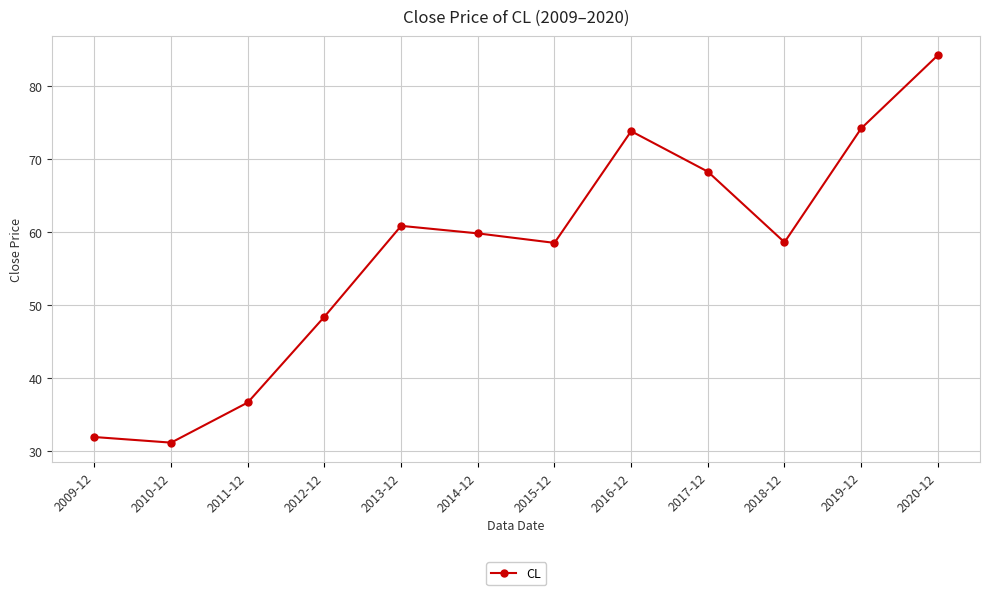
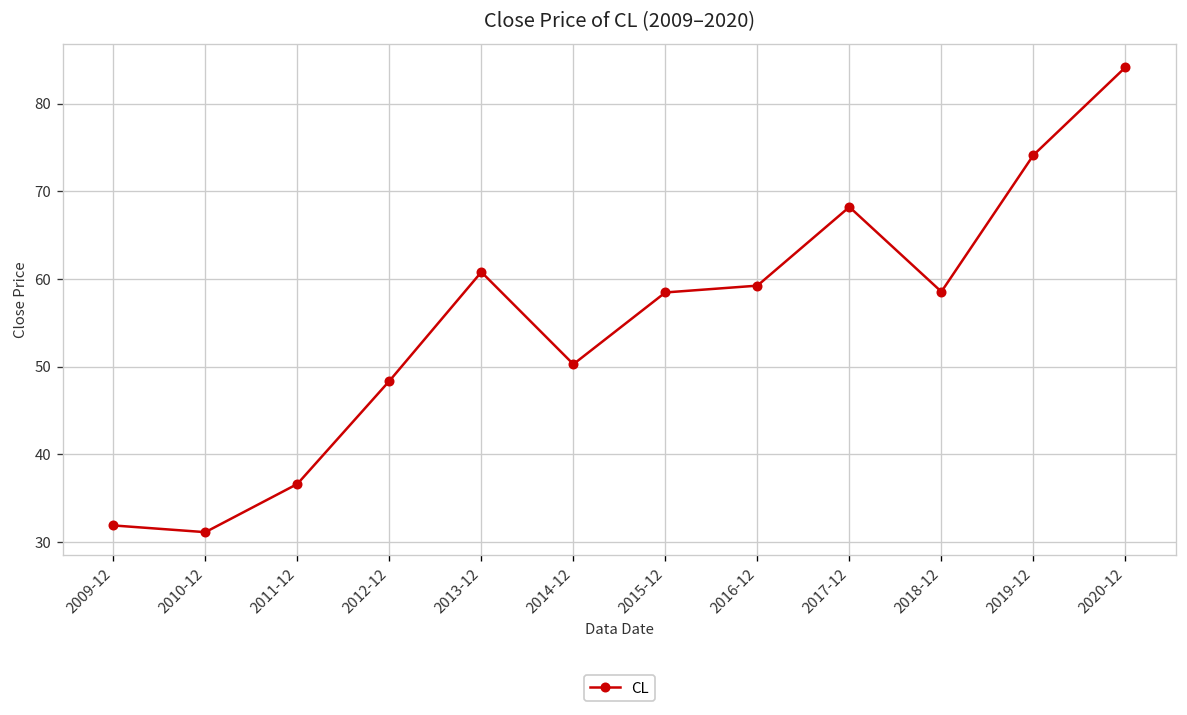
2014-12: 60 -> 50
2016-12: 74 -> 59
